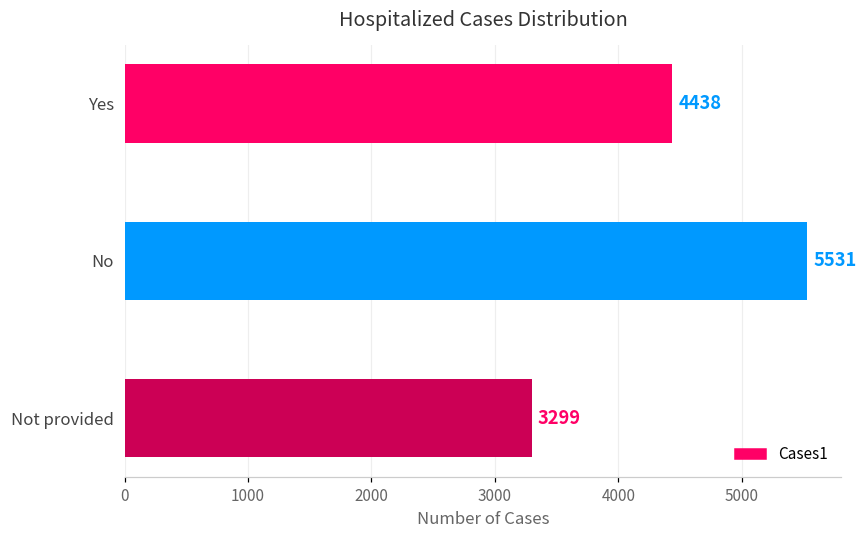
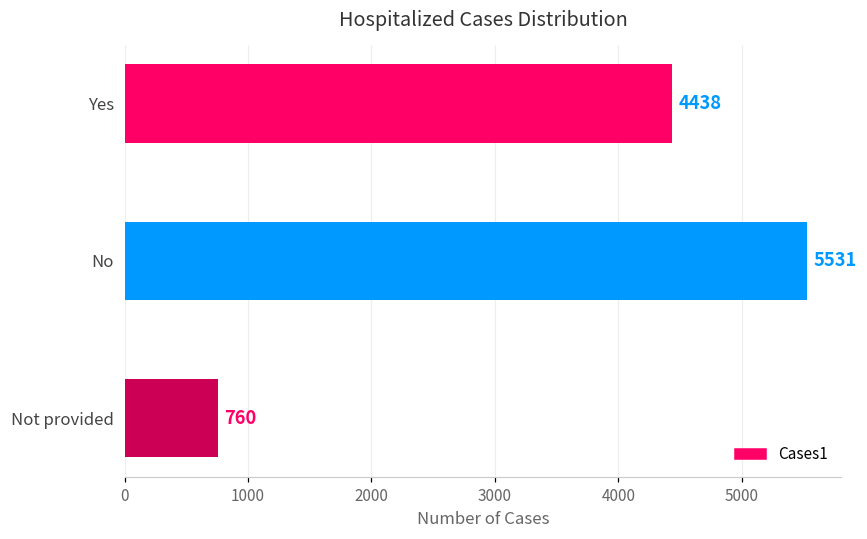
Not provided: 3299 -> 760
